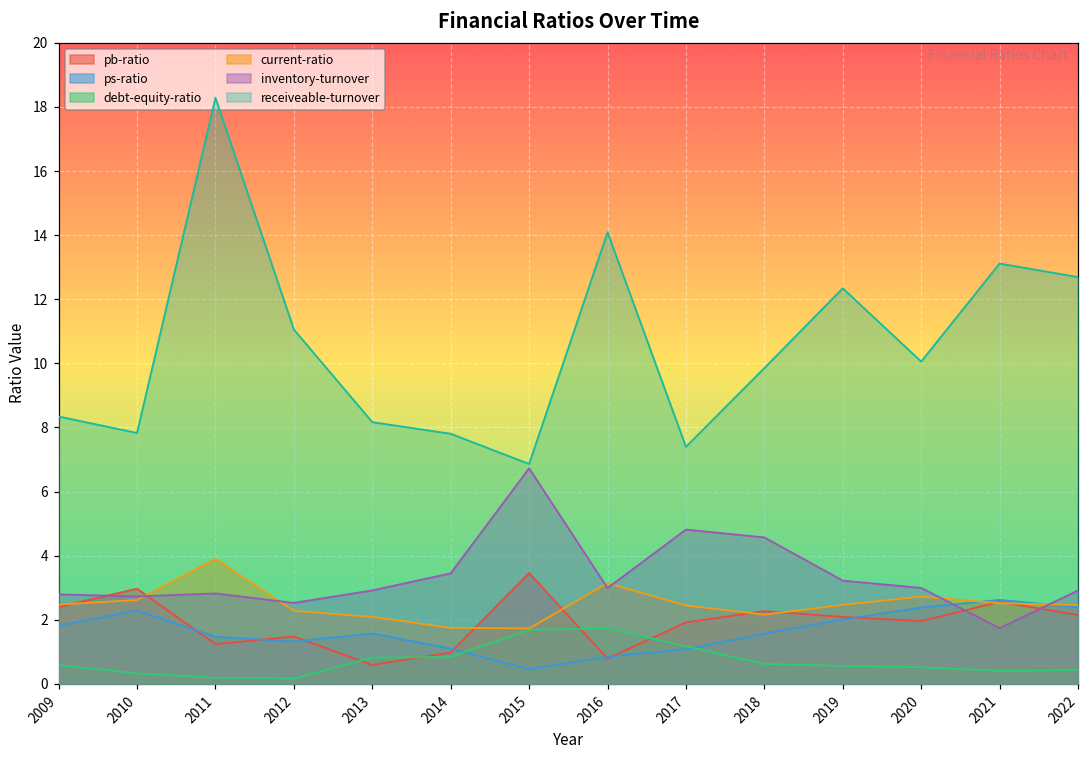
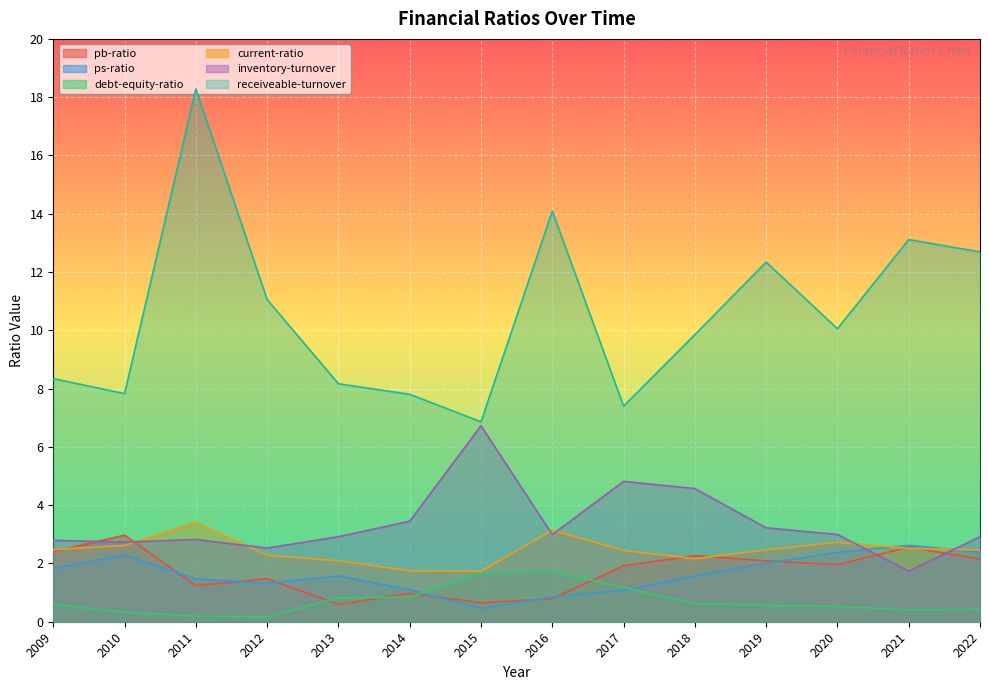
current-ratio, 2011: 3.9 -> 3.4
pb-ratio, 2015: 3.5 -> 0.7
